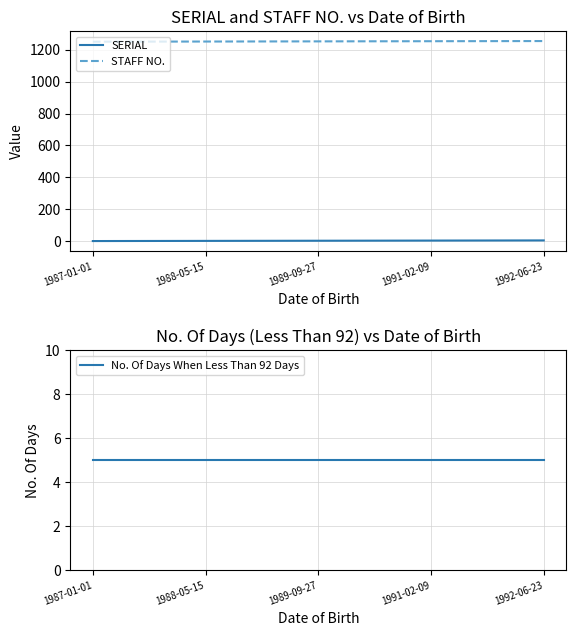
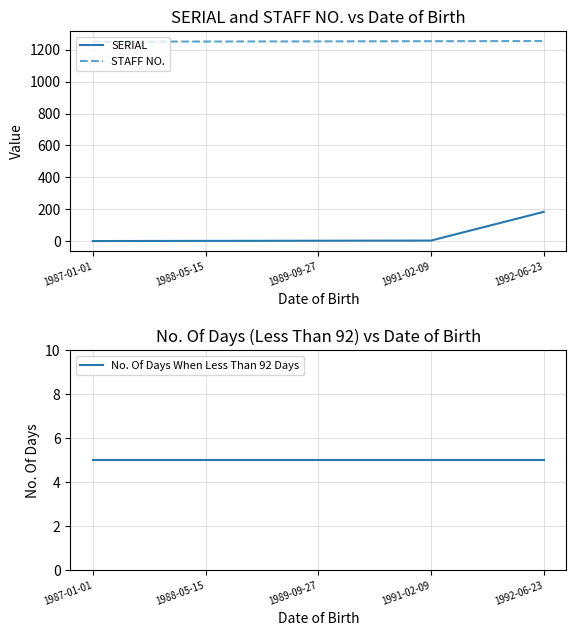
SERIAL and STAFF NO. vs Date of Birth, SERIAL, 1992-06-23: 10 -> 180
